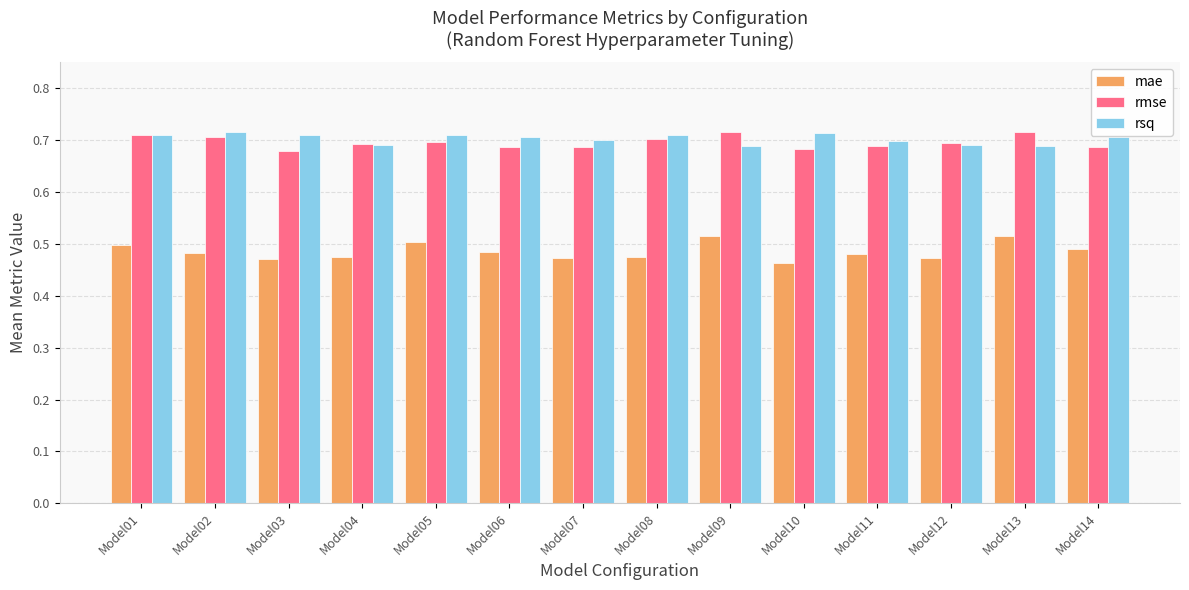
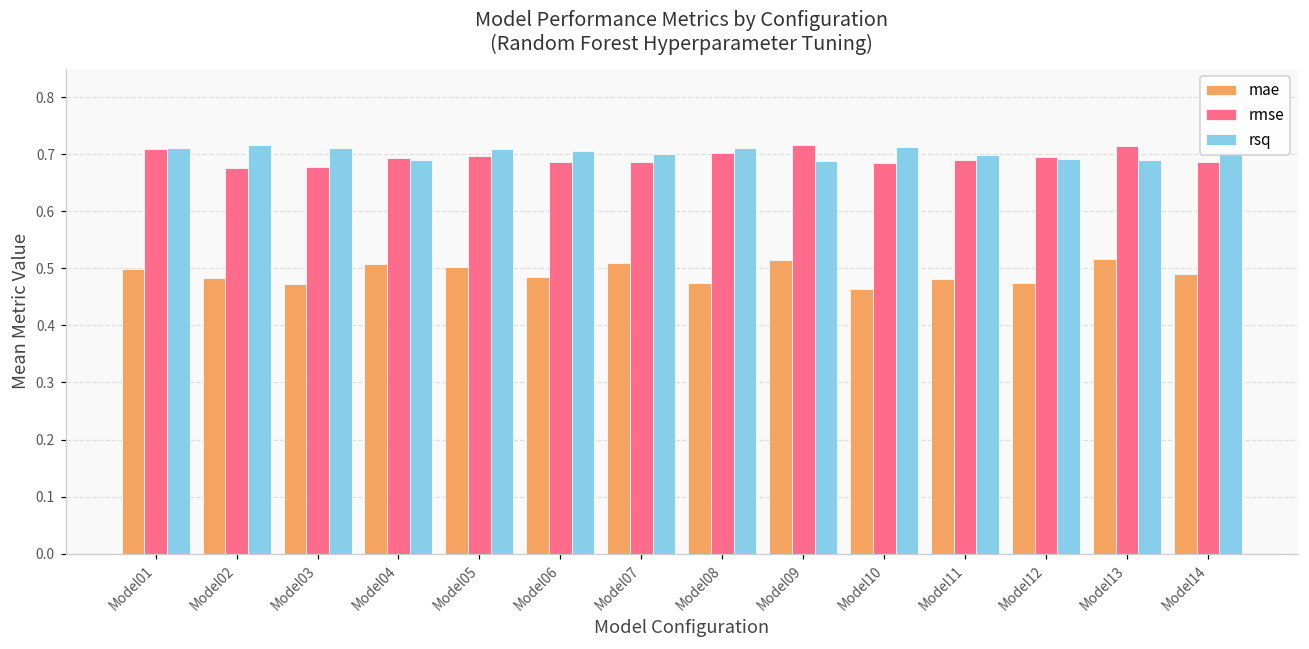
rmse, Model02: 0.71 -> 0.68
mae, Model04: 0.47 -> 0.51
mae, Model07: 0.47 -> 0.51
